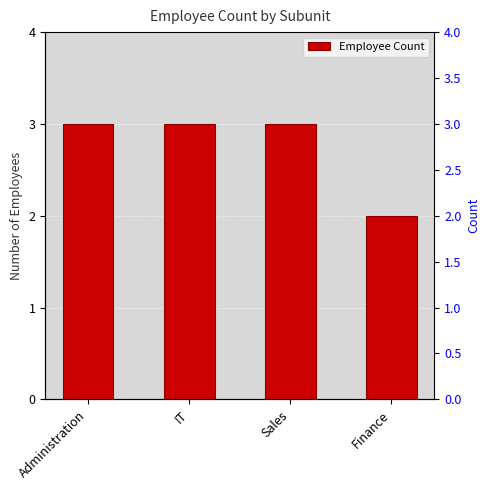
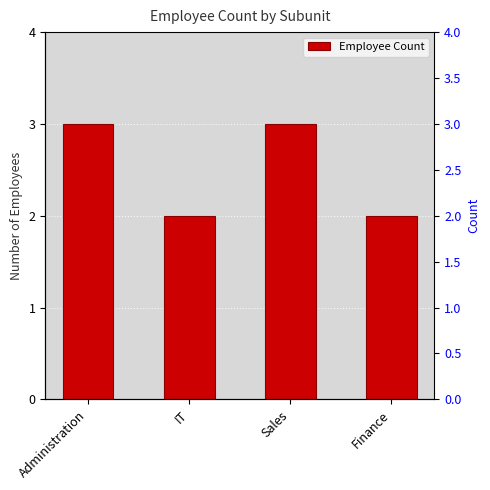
IT: 3 -> 2
